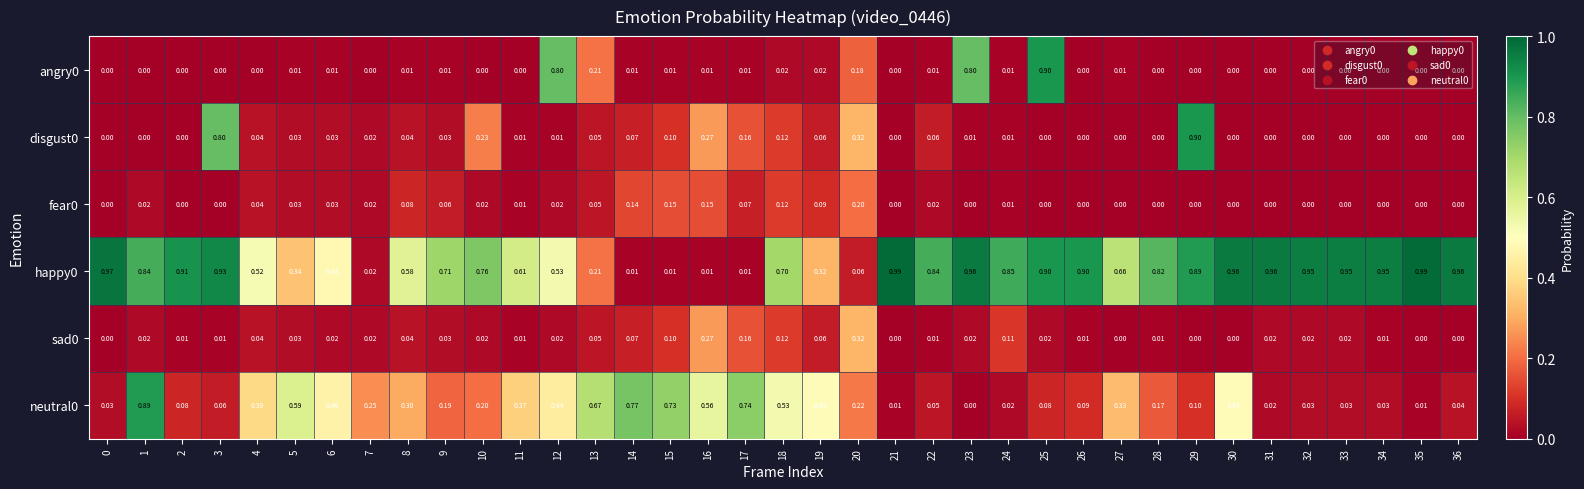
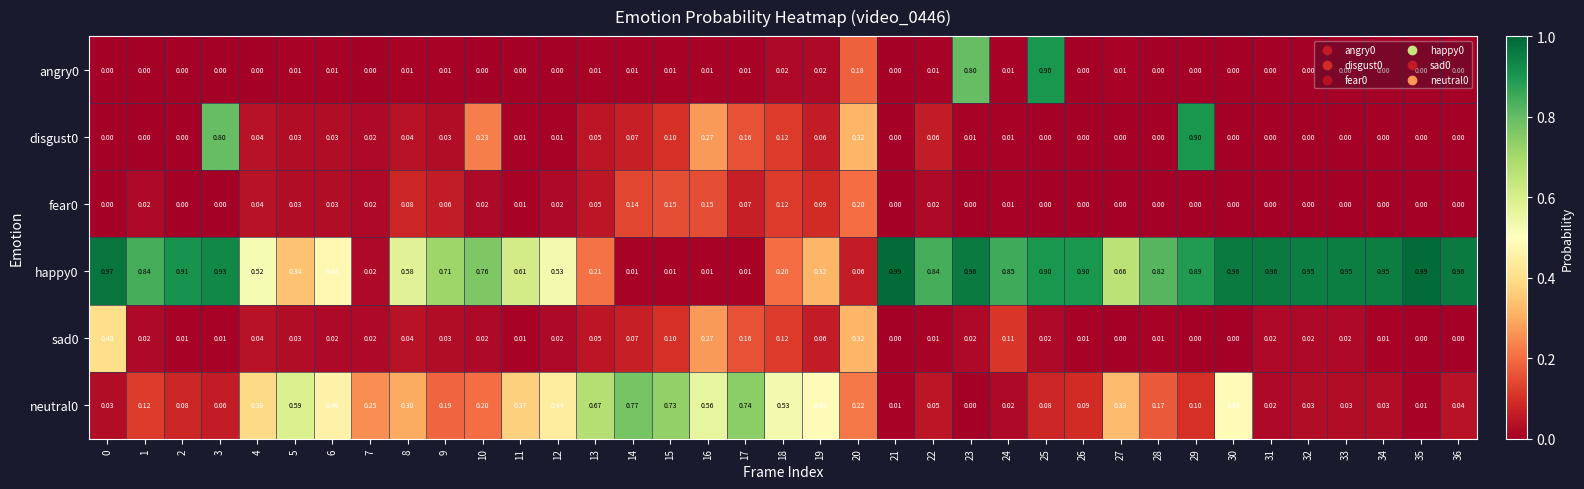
angry0, 12: 0.80 -> 0.00
angry0, 13: 0.21 -> 0.01
happy0, 18: 0.70 -> 0.20
sad0, 0: 0.00 -> 0.40
neutral0, 1: 0.89 -> 0.12
